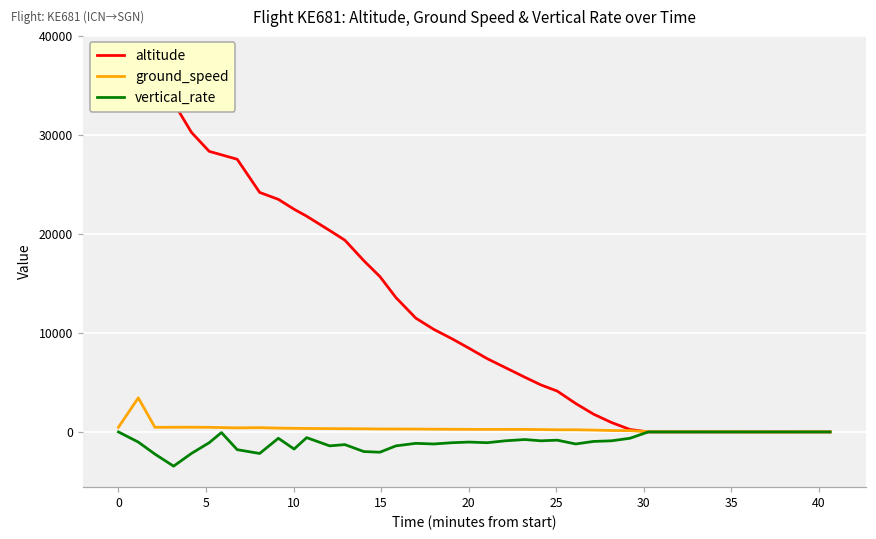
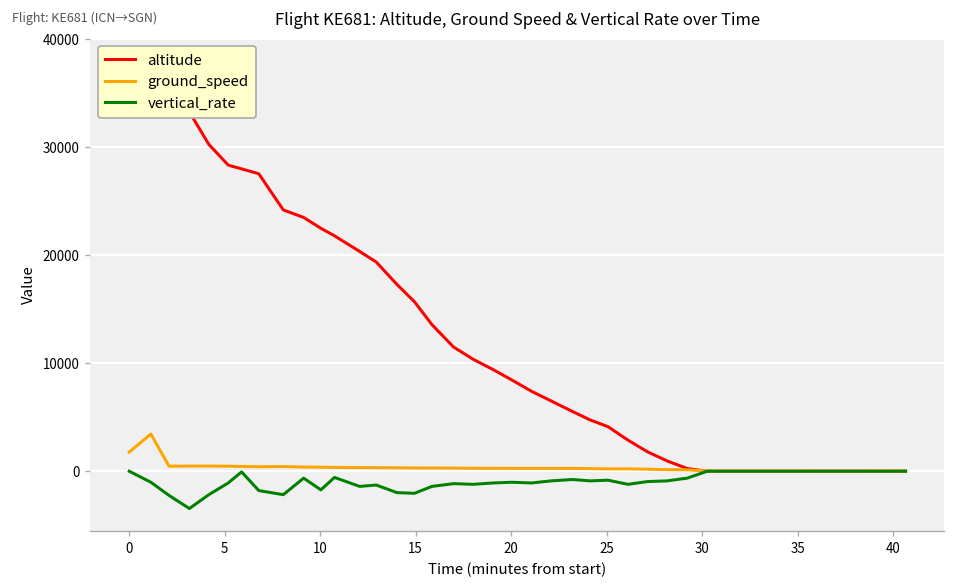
ground_speed, 0: 0 -> 2000
